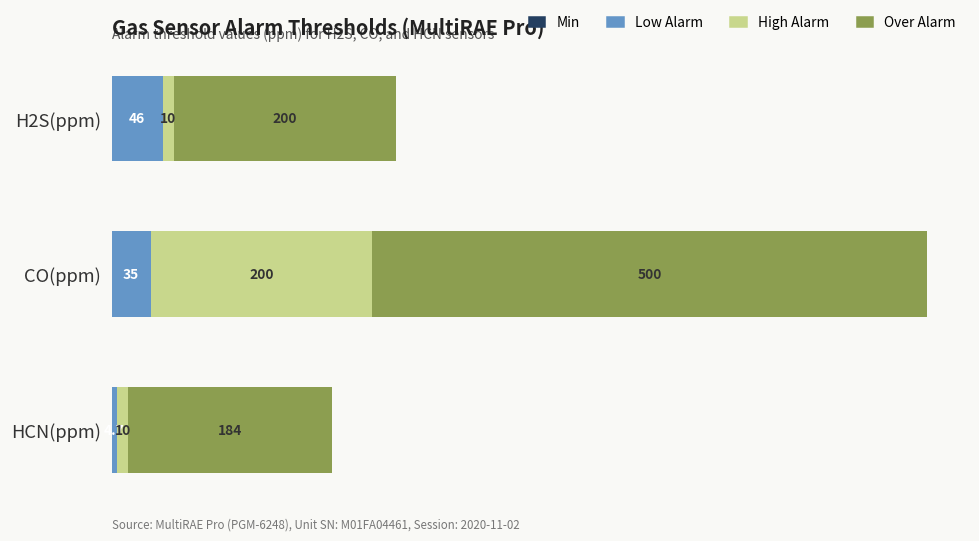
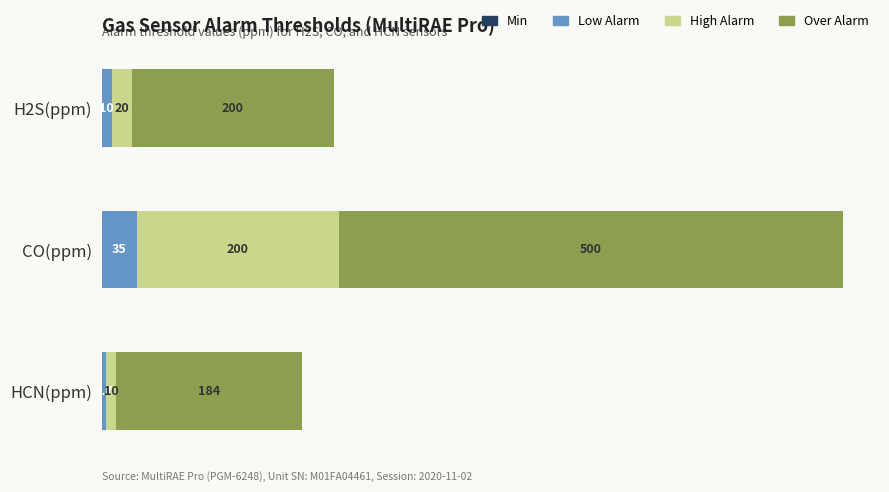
Low Alarm, H2S(ppm): 46 -> 10
High Alarm, H2S(ppm): 10 -> 20
